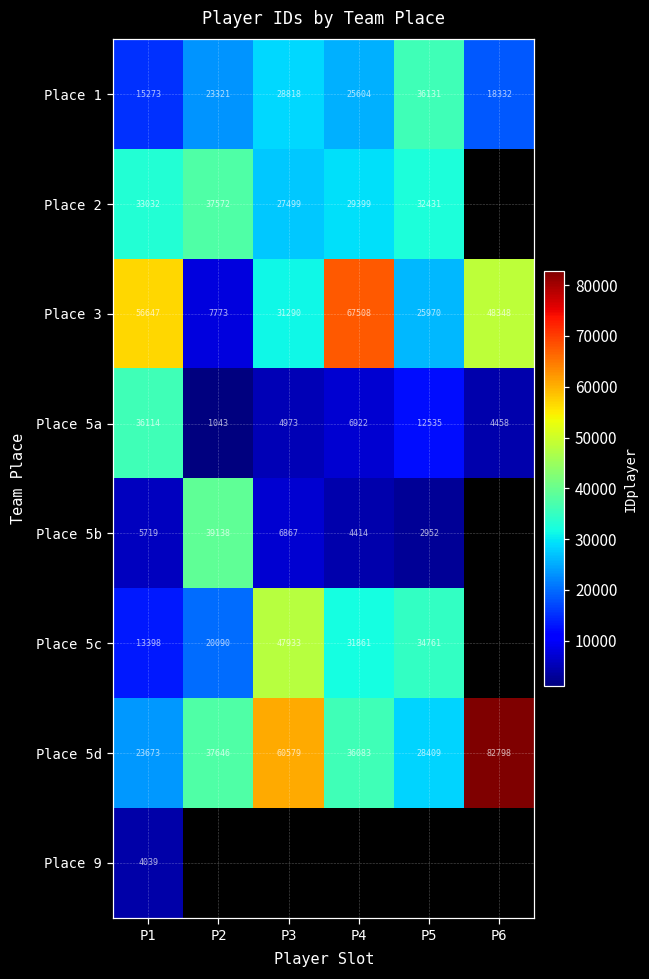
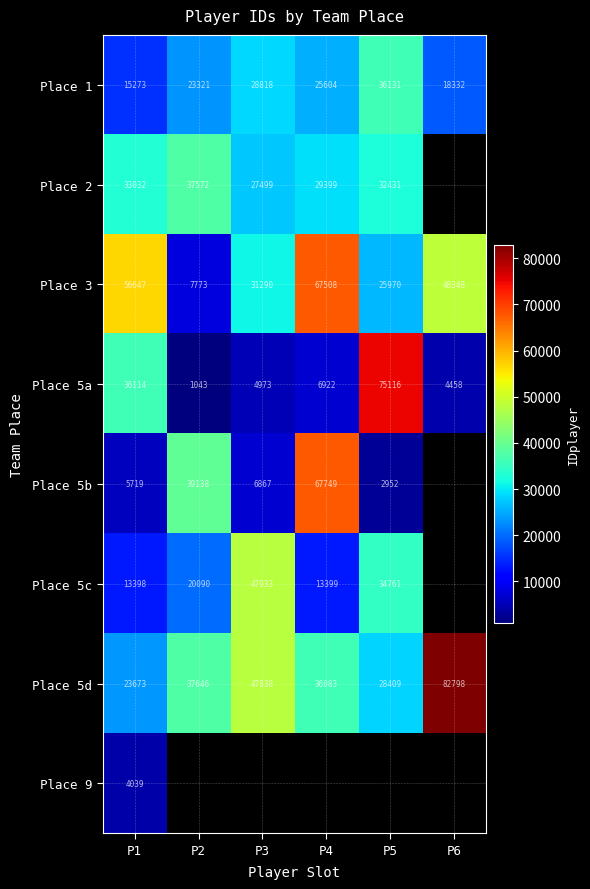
Place 5a, P5: 12535 -> 75116
Place 5b, P4: 4414 -> 67749
Place 5c, P4: 31861 -> 13399
Place 5d, P3: 60579 -> 47838
